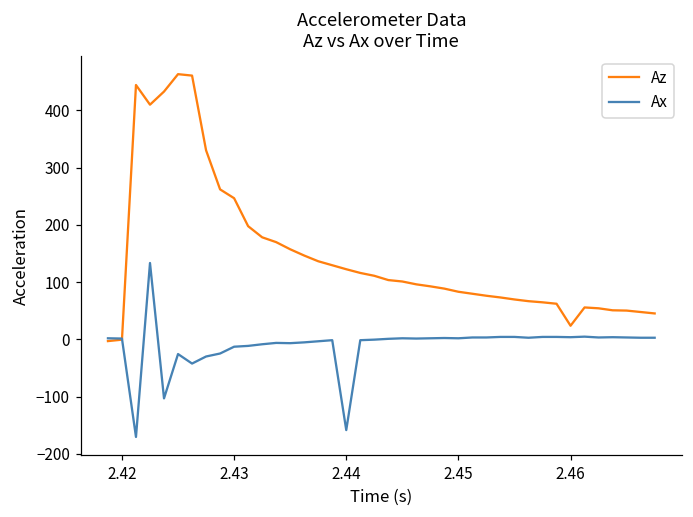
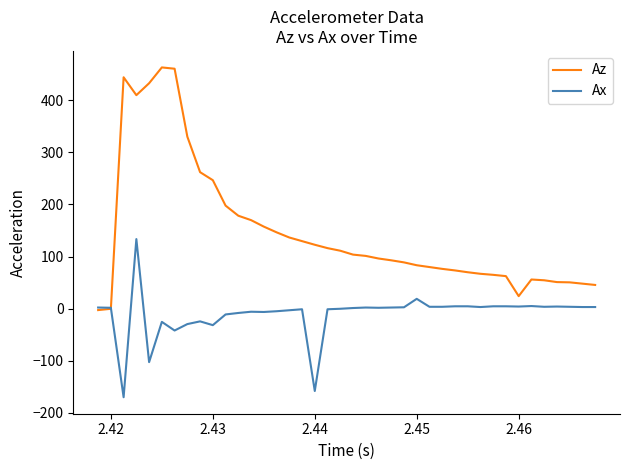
Ax, 2.43: -10 -> -30
Ax, 2.45: 0 -> 20
